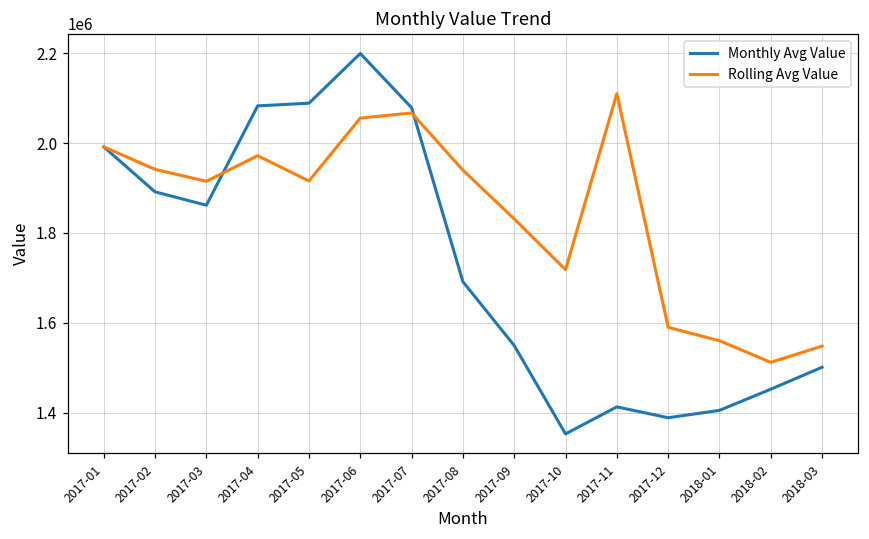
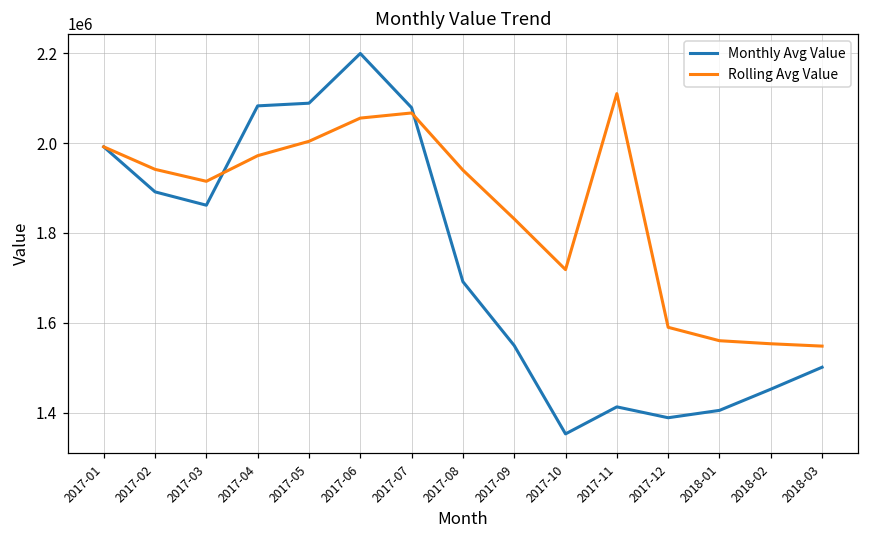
Rolling Avg Value, 2017-05: 1920000 -> 2000000
Rolling Avg Value, 2018-02: 1510000 -> 1550000
